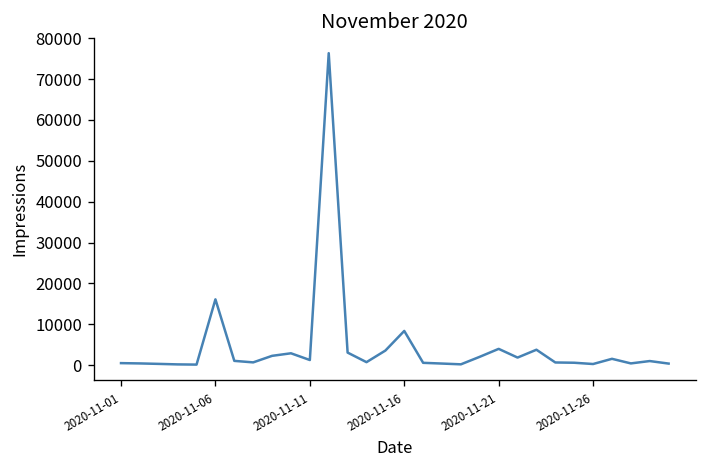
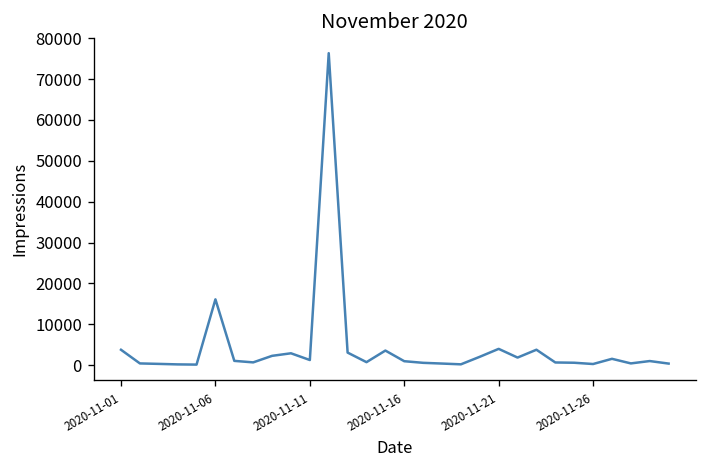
2020-11-01: 0 -> 4000
2020-11-16: 8000 -> 1000
